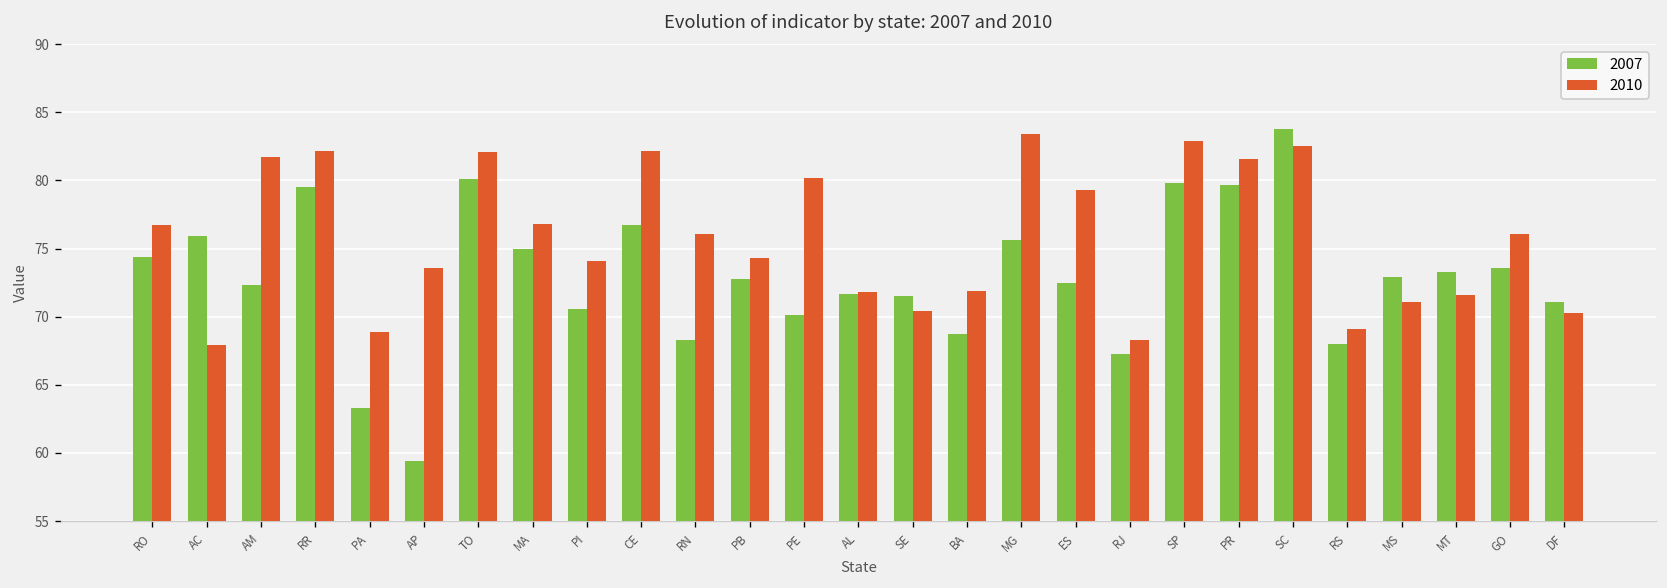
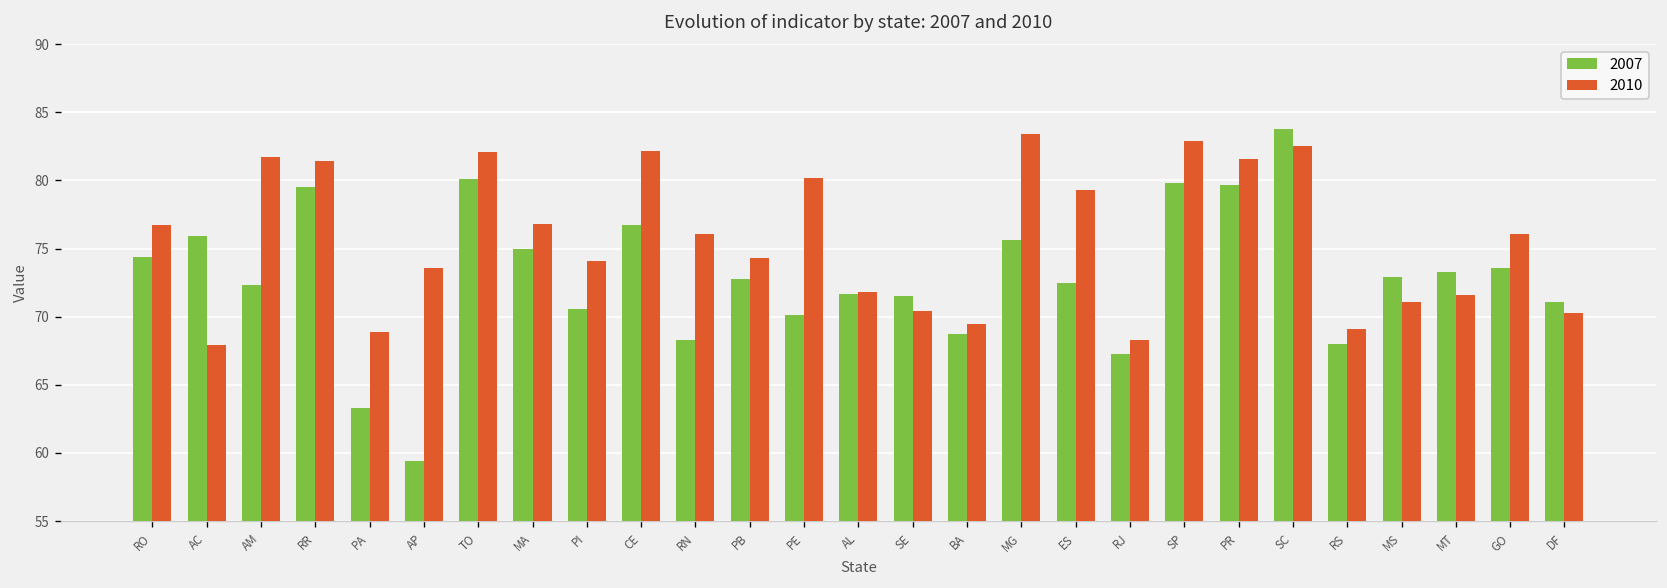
2010, RR: 82.2 -> 81.4
2010, BA: 71.9 -> 69.5
